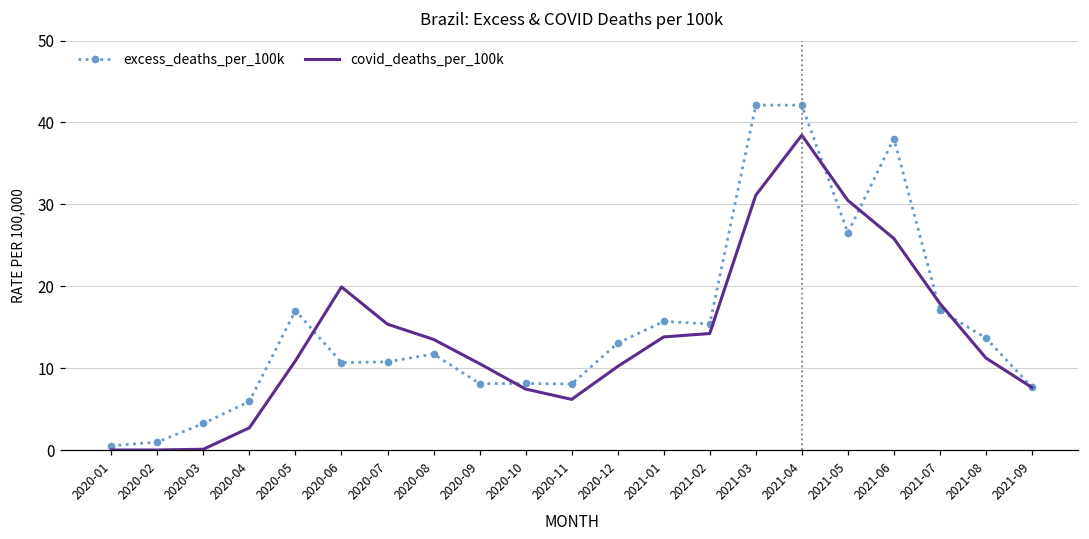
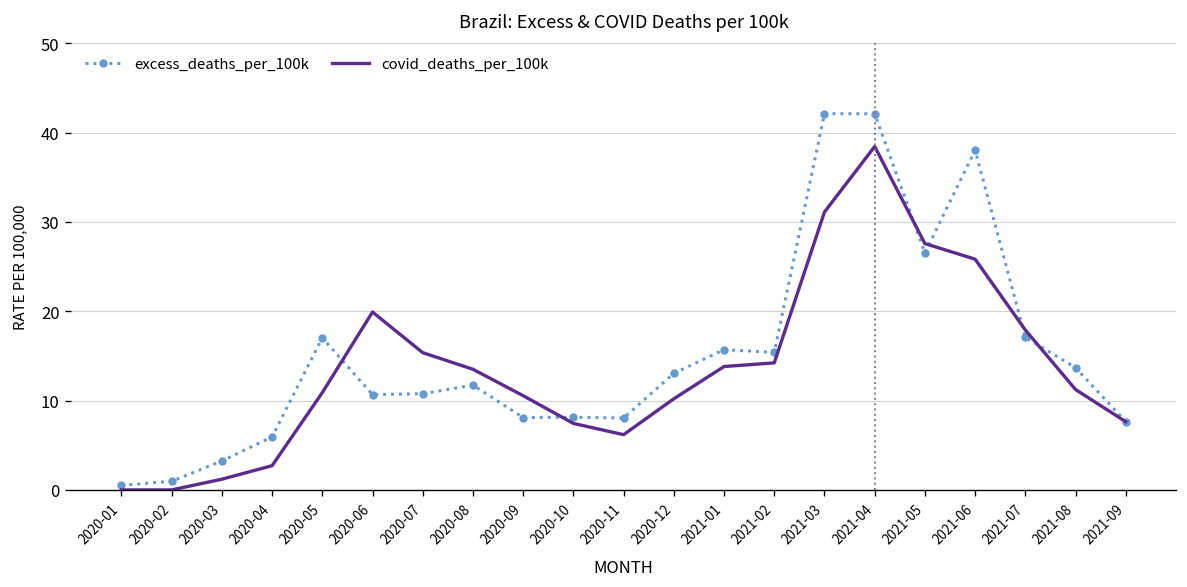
covid_deaths_per_100k, 2020-03: 0 -> 1
covid_deaths_per_100k, 2021-05: 30 -> 28
